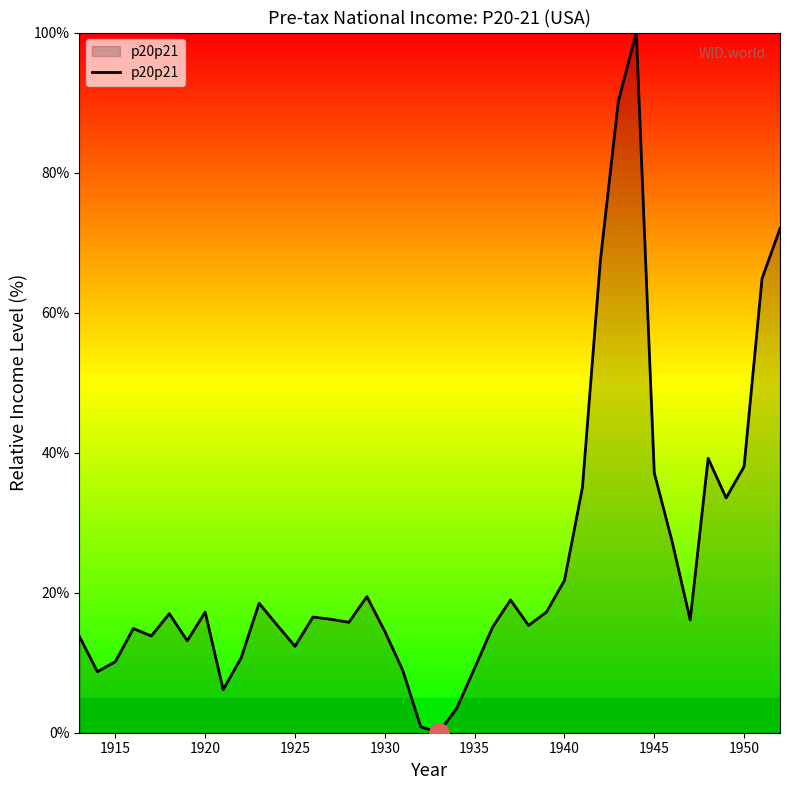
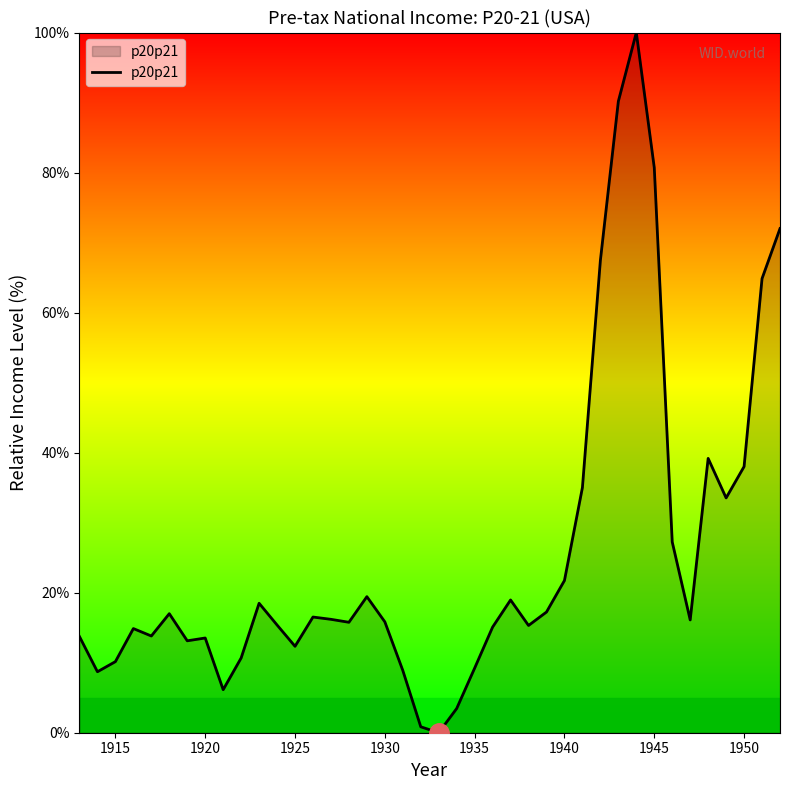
p20p21, 1920: 17% -> 14%
p20p21, 1930: 14% -> 16%
p20p21, 1945: 37% -> 81%
